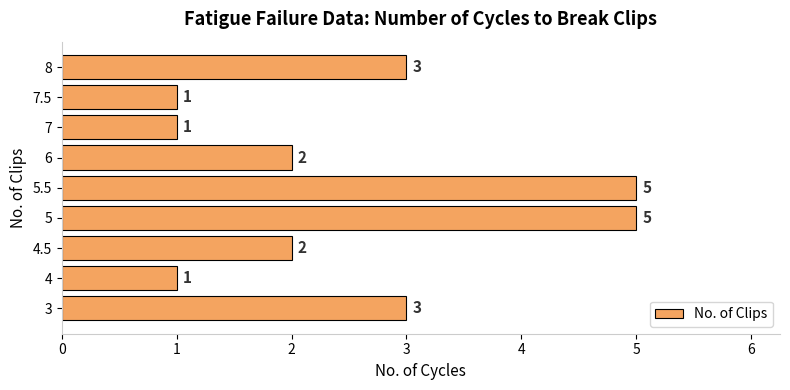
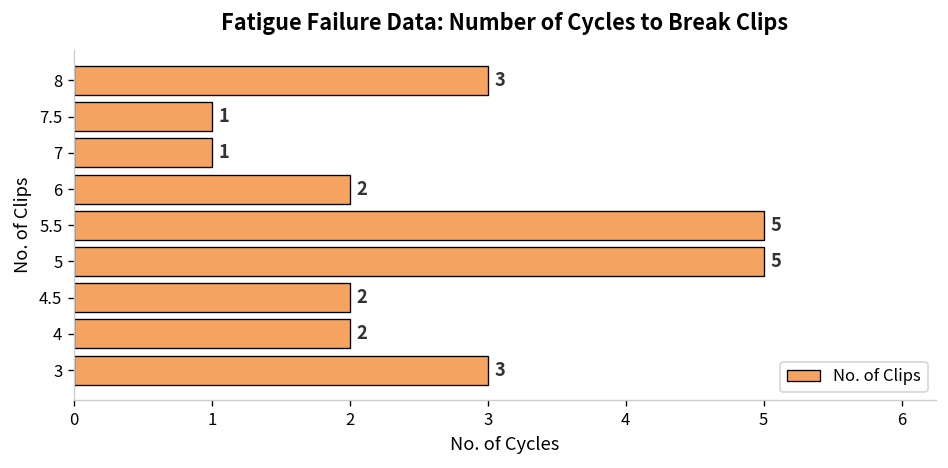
4: 1 -> 2
